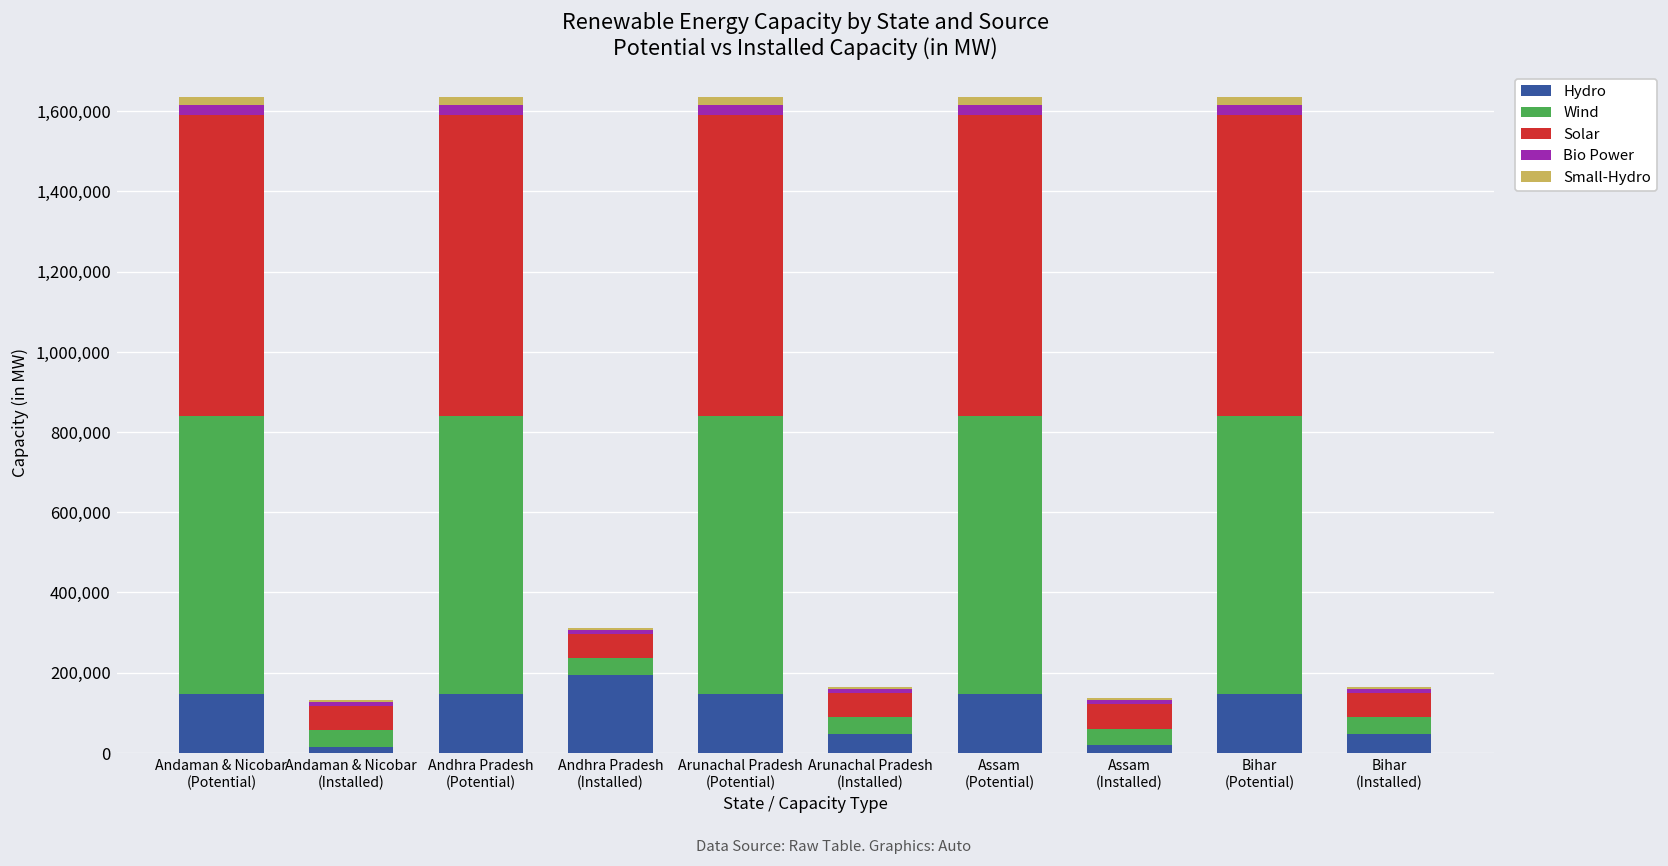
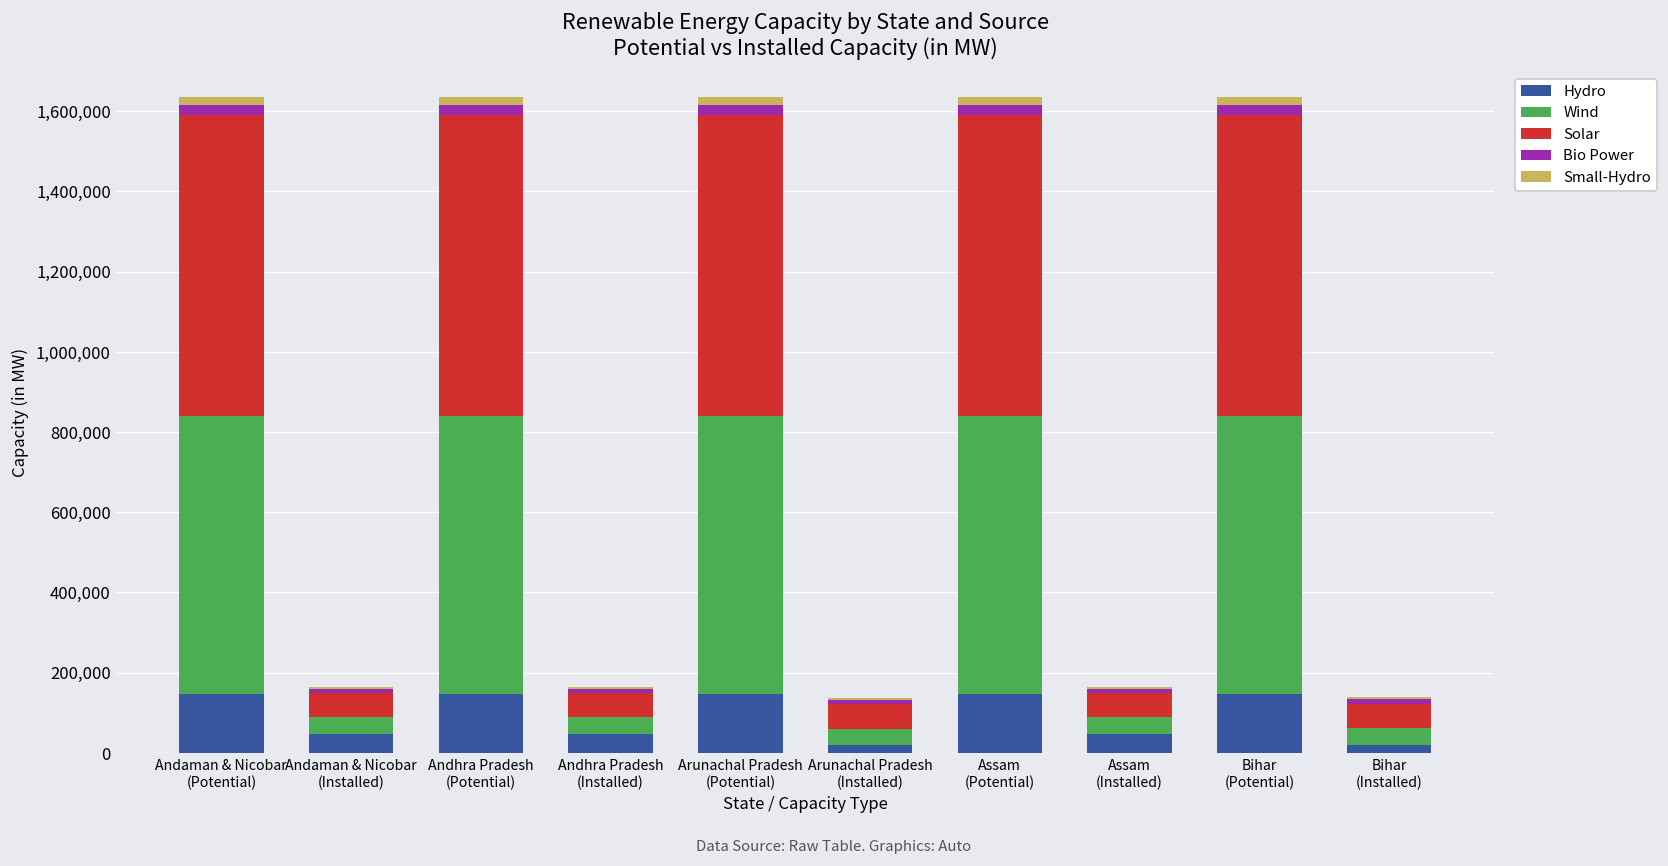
Hydro, Andaman & Nicobar (Installed): 10,000 -> 50,000
Hydro, Andhra Pradesh (Installed): 190,000 -> 50,000
Hydro, Arunachal Pradesh (Installed): 50,000 -> 20,000
Hydro, Assam (Installed): 20,000 -> 50,000
Hydro, Bihar (Installed): 50,000 -> 20,000
